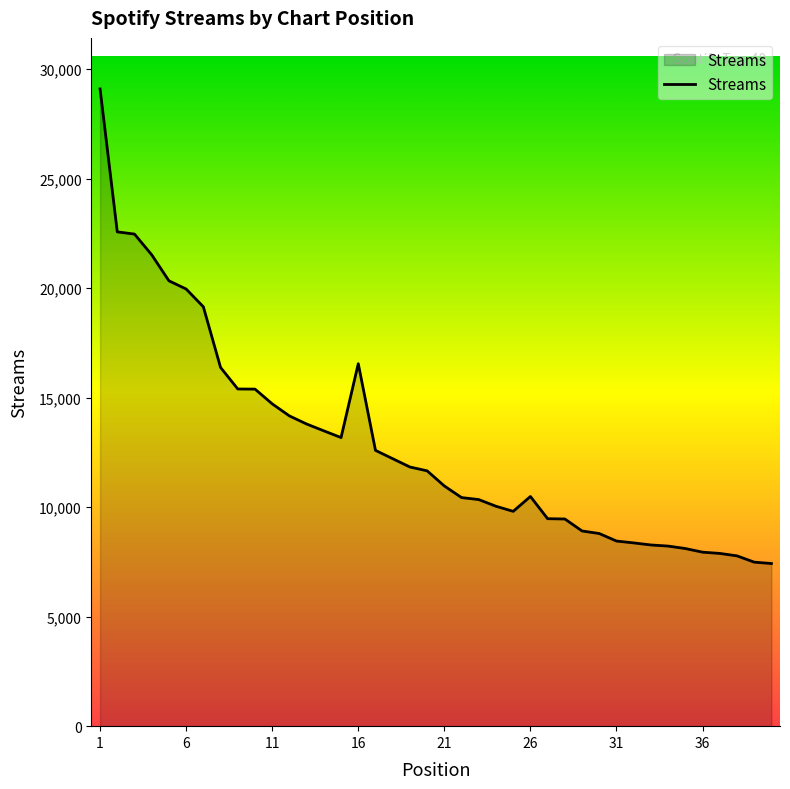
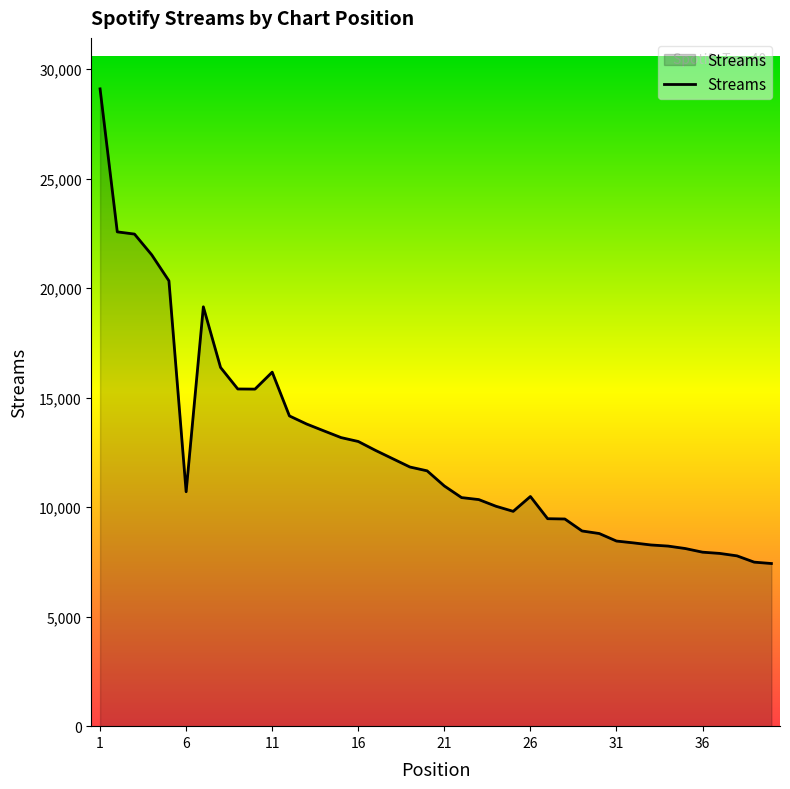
6: 20,000 -> 10,700
11: 14,700 -> 16,200
16: 16,500 -> 13,000
